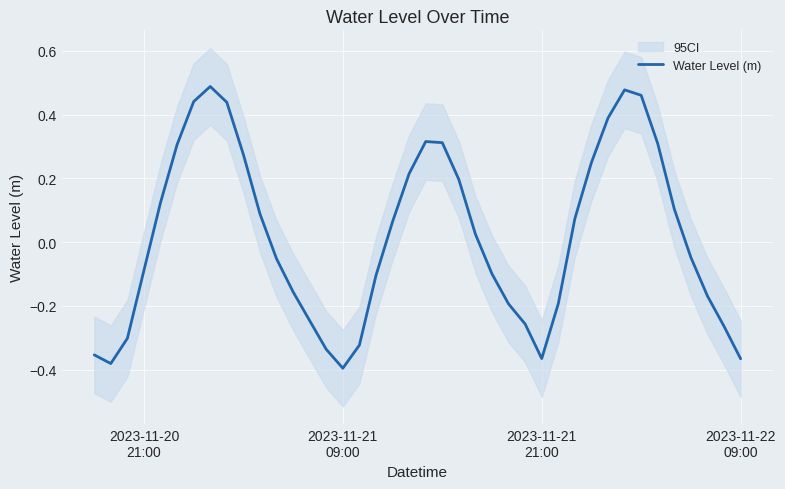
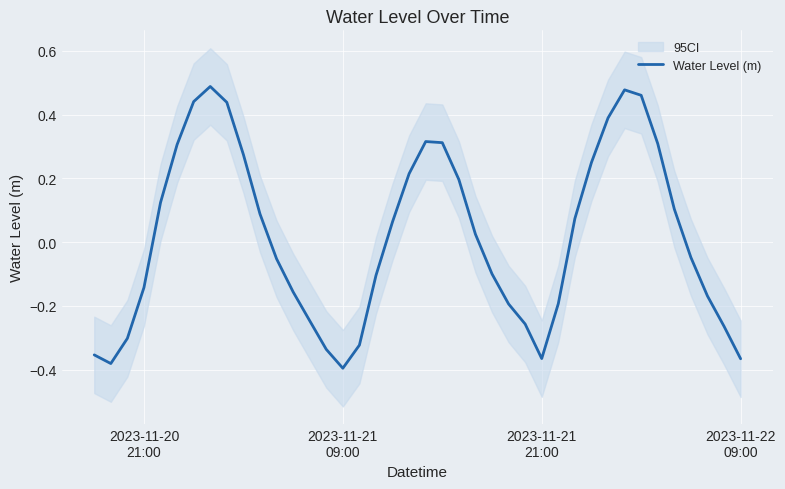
Water Level (m), 2023-11-20 21:00: -0.09 -> -0.14
